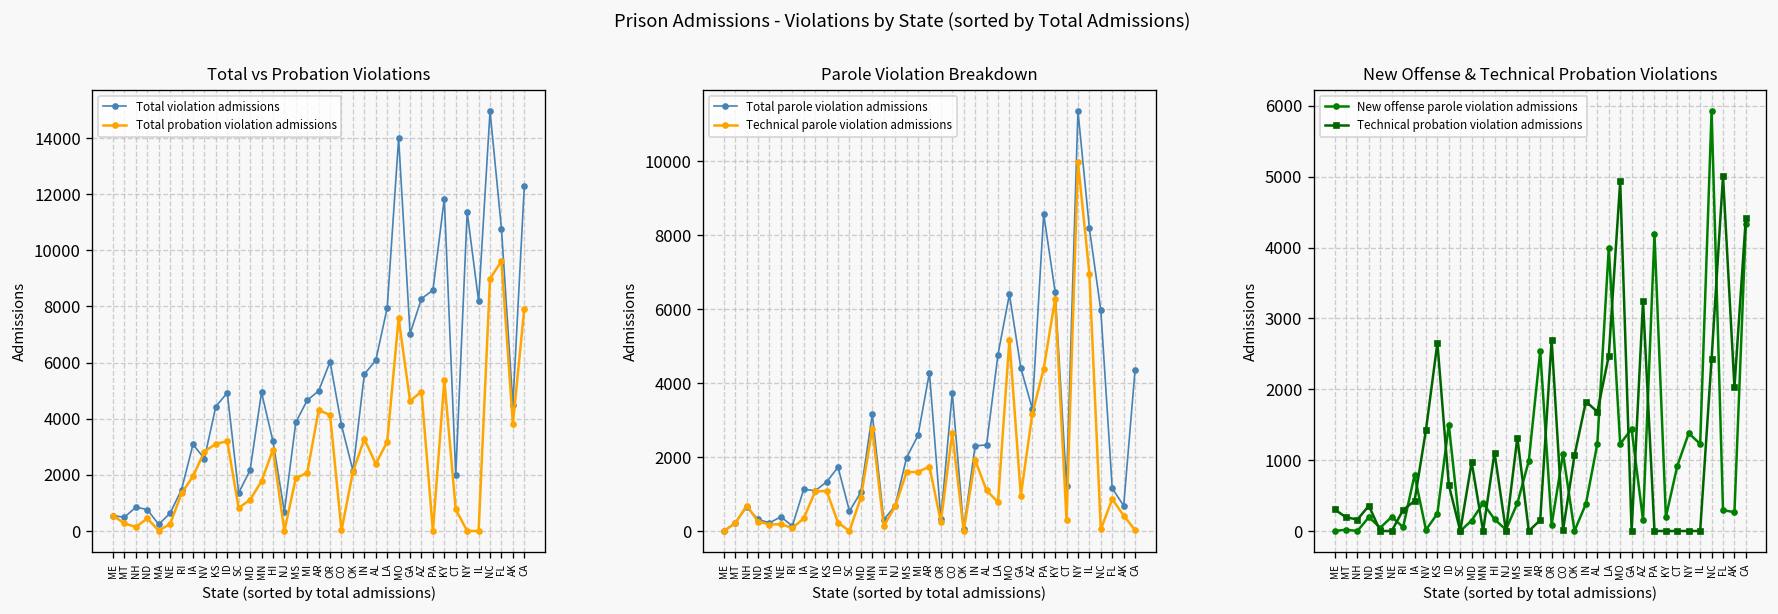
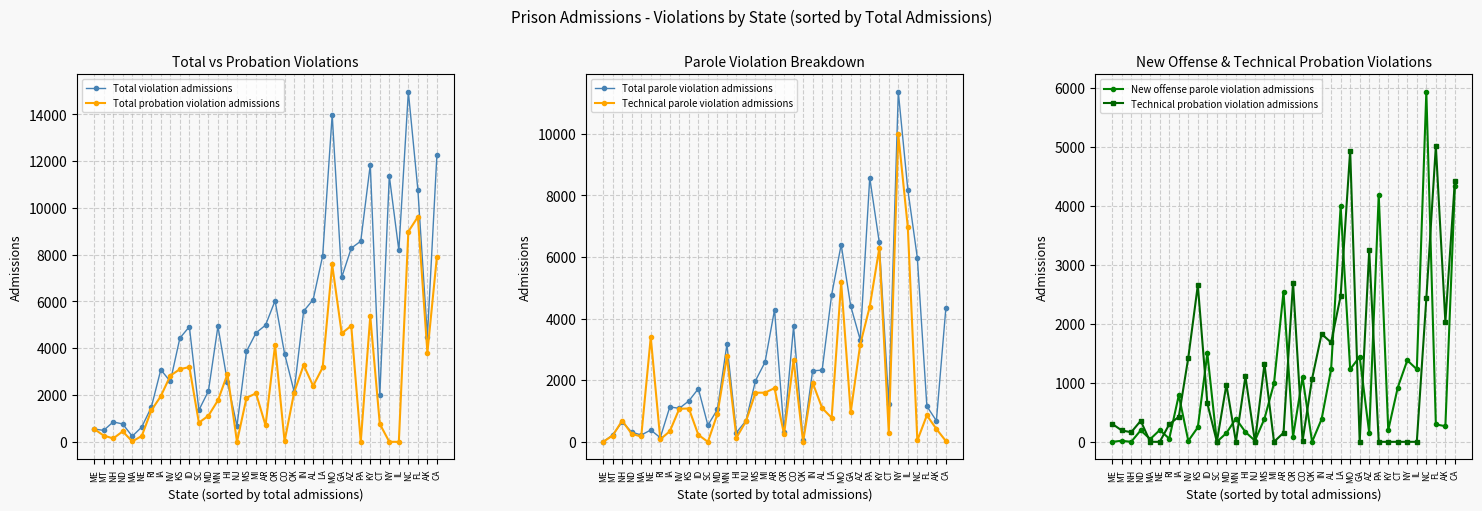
Total vs Probation Violations, Total violation admissions, HI: 3200 -> 2600
Total vs Probation Violations, Total probation violation admissions, AR: 4300 -> 700
Parole Violation Breakdown, Technical parole violation admissions, NE: 200 -> 3400
